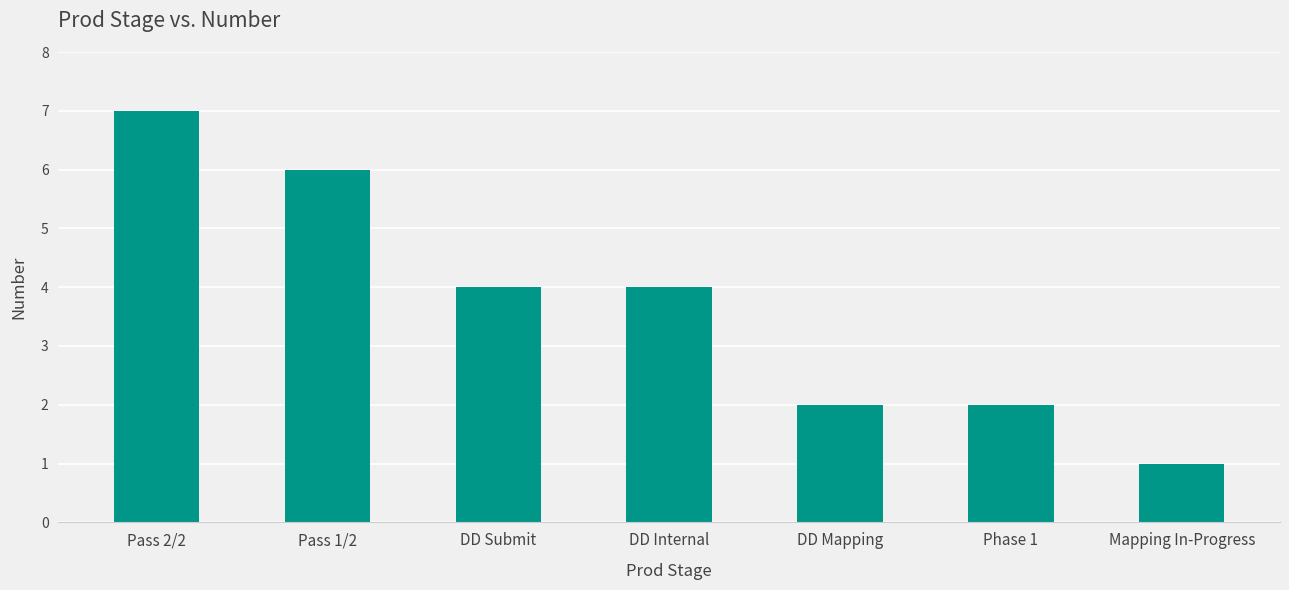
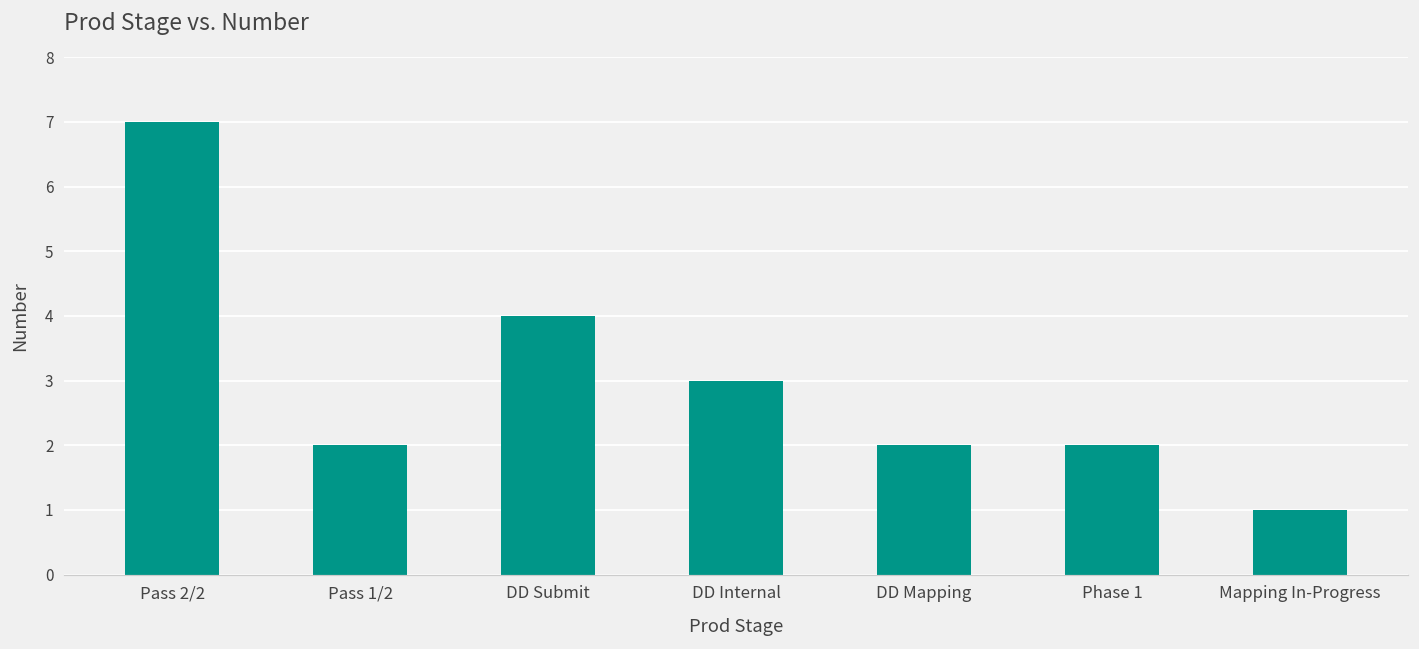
Pass 1/2: 6 -> 2
DD Internal: 4 -> 3
